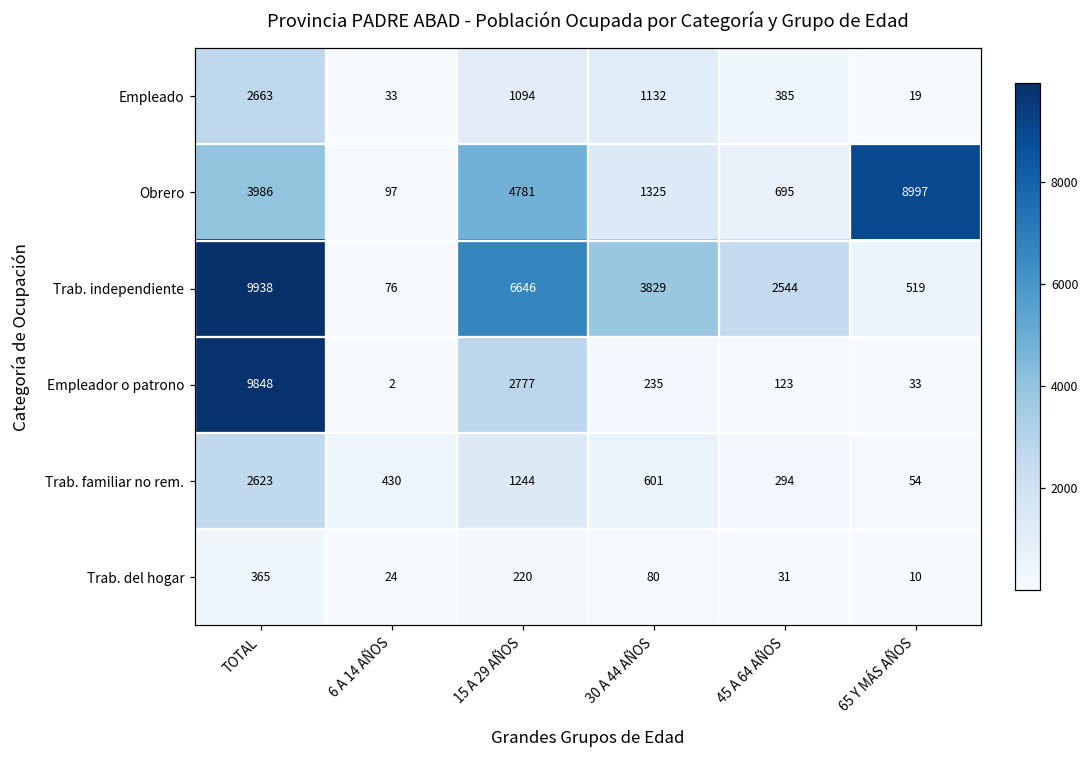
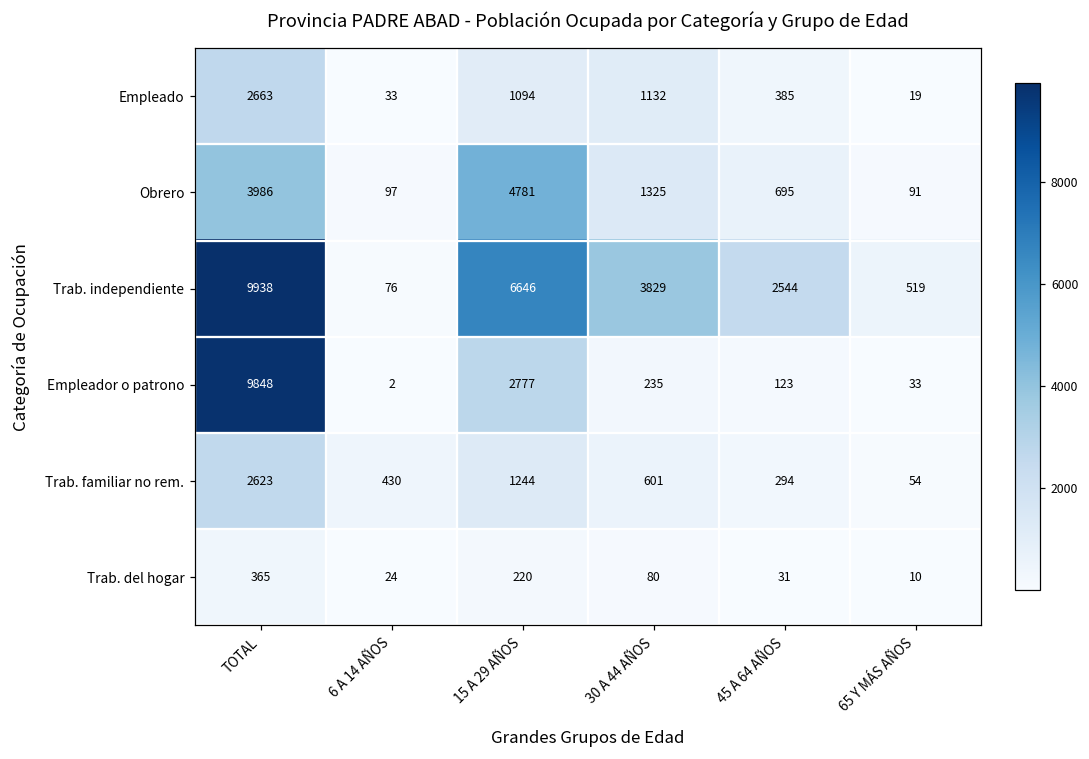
Obrero, 65 Y MÁS AÑOS: 8997 -> 91
